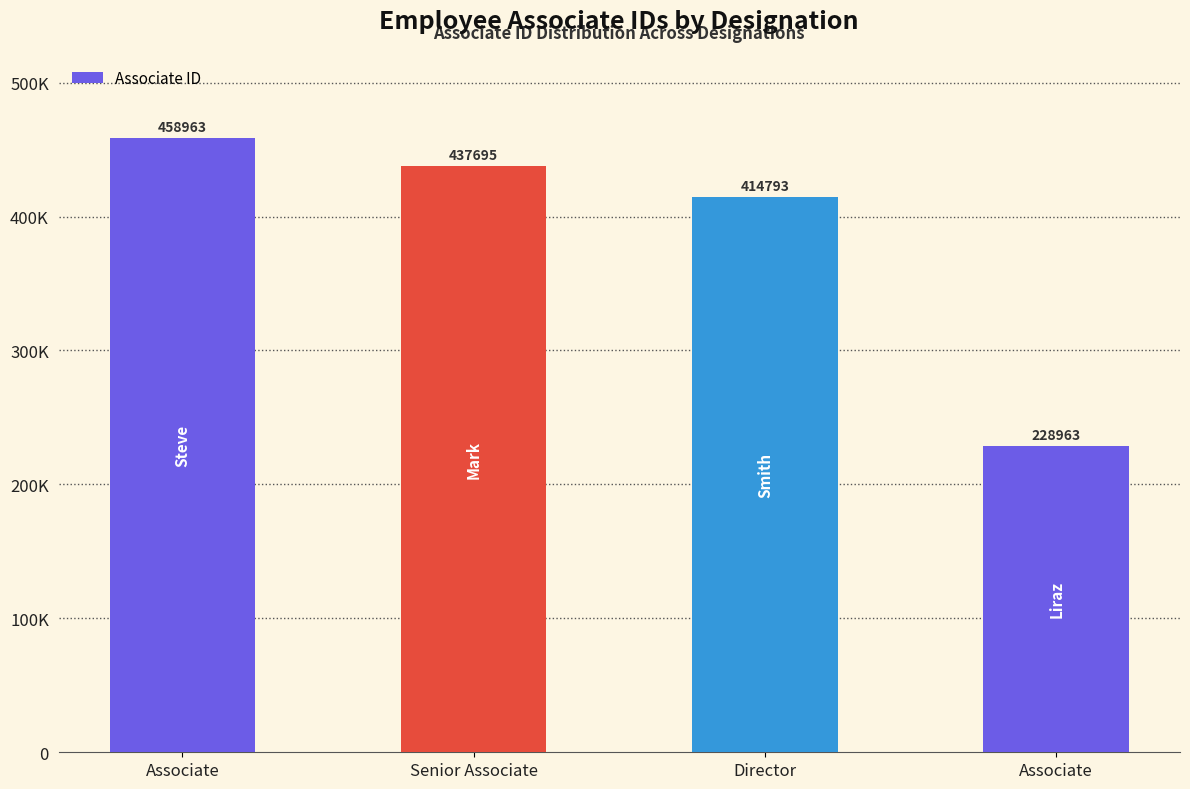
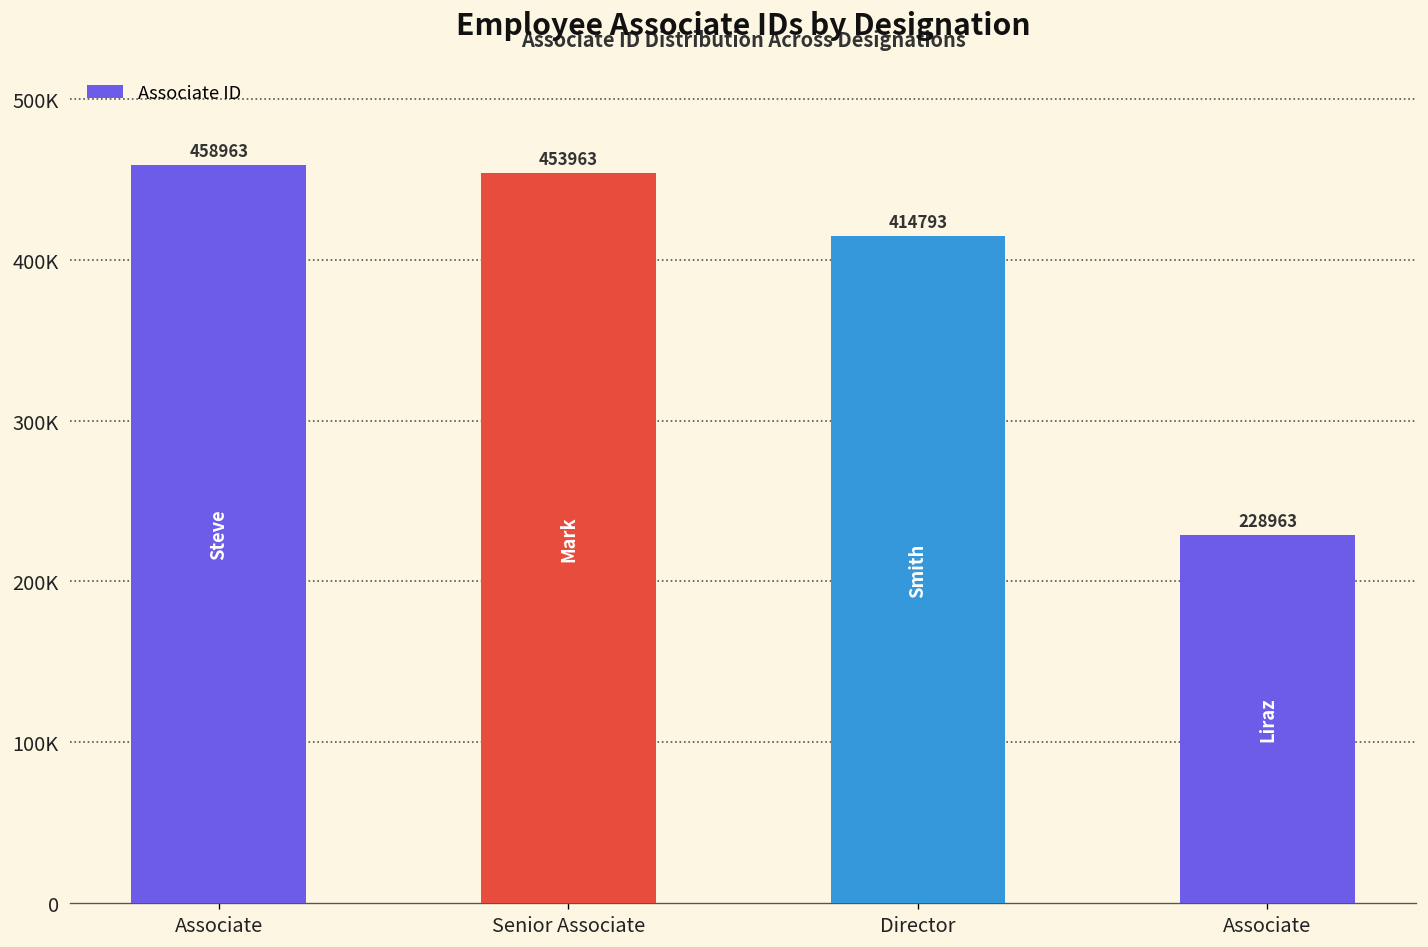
Senior Associate: 437695 -> 453963
